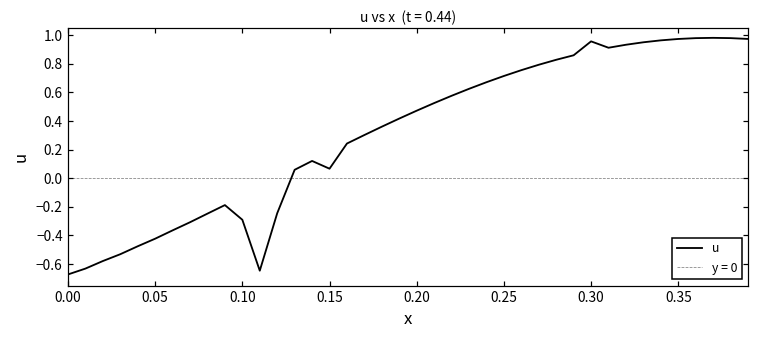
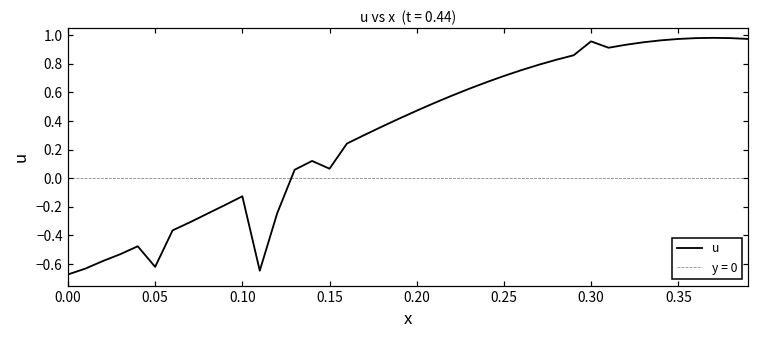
0.05: -0.42 -> -0.62
0.10: -0.29 -> -0.13
